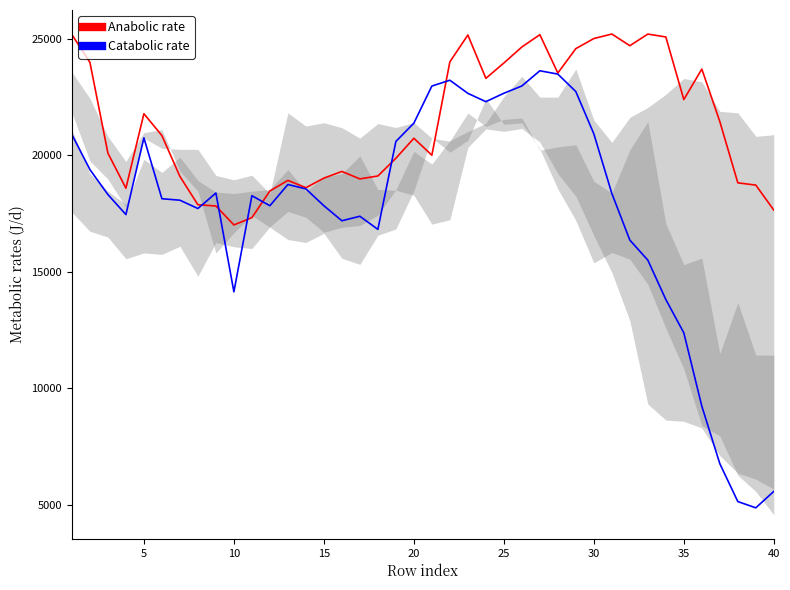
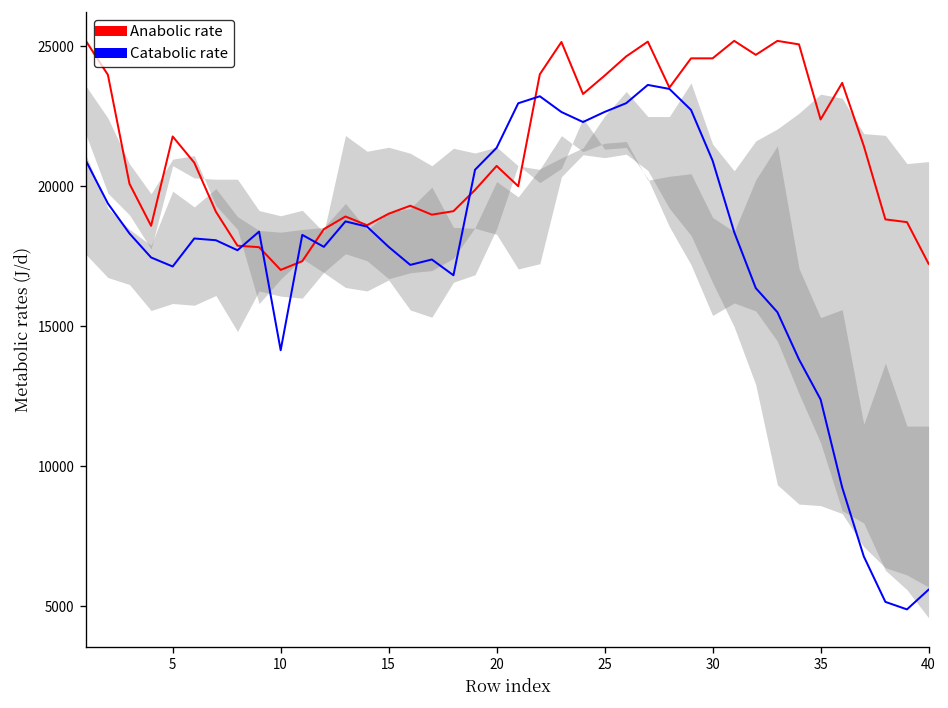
Catabolic rate, 5: 20700 -> 17100
Anabolic rate, 30: 25000 -> 24600
Anabolic rate, 40: 17600 -> 17200
